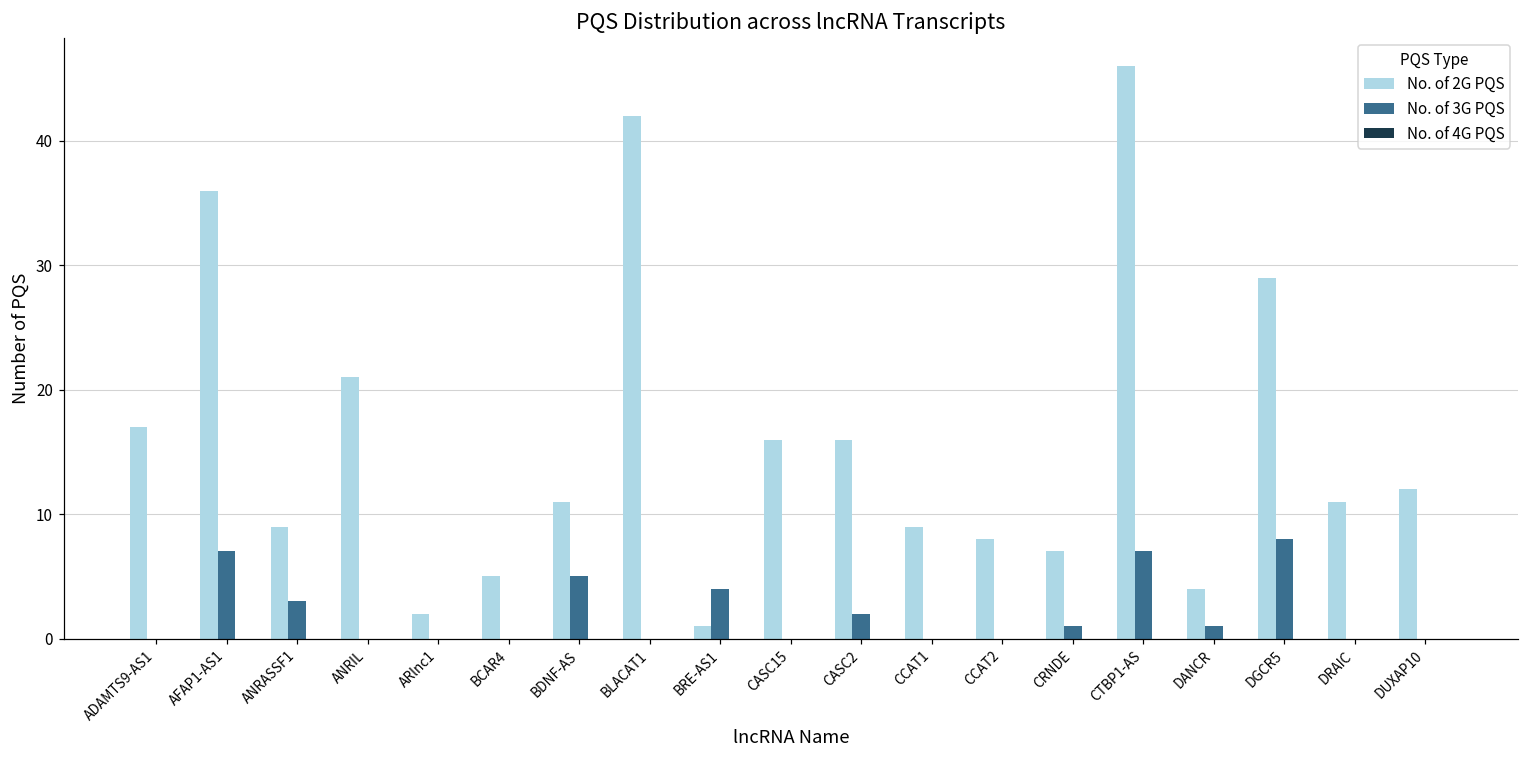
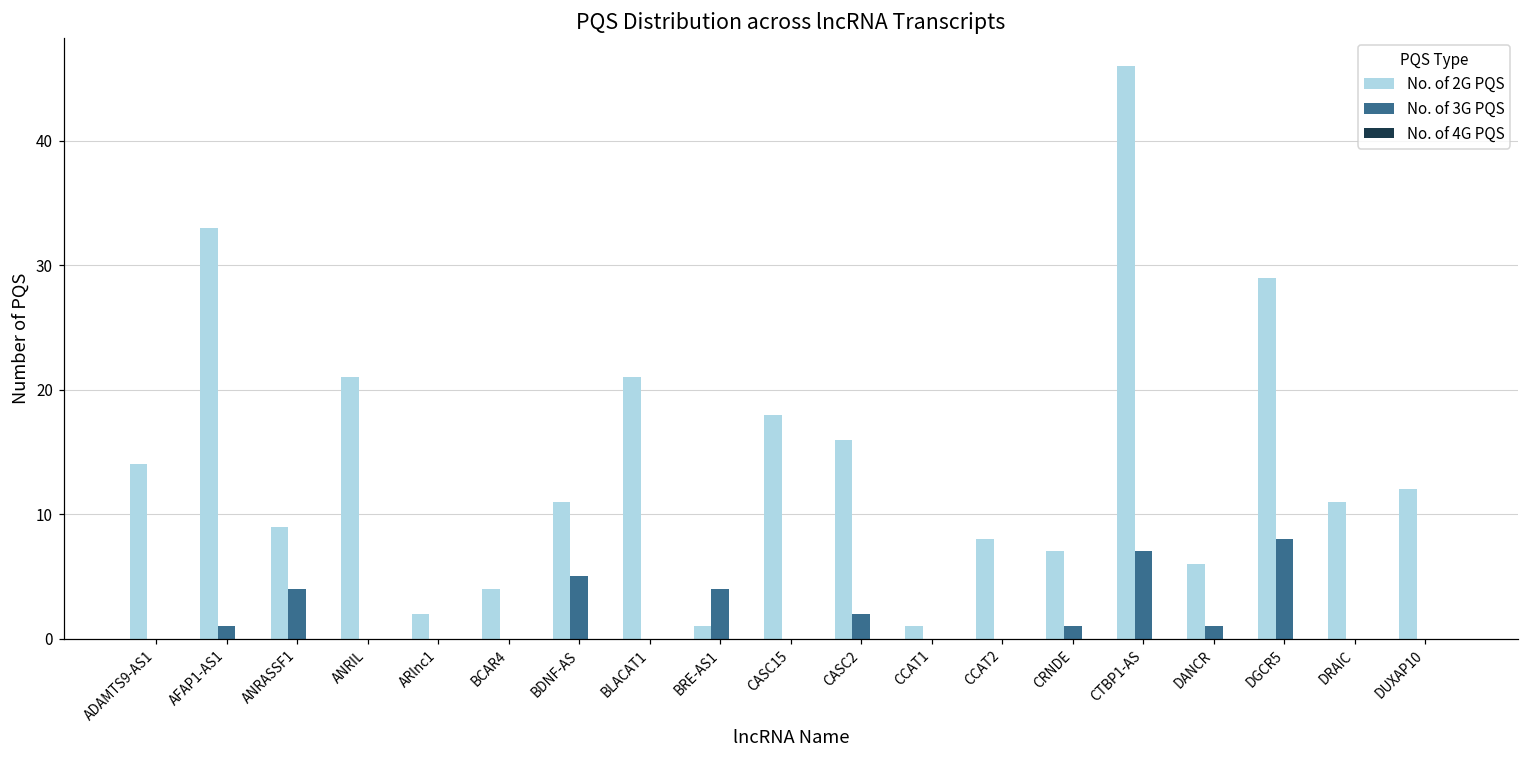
No. of 2G PQS, ADAMTS9-AS1: 17 -> 14
No. of 2G PQS, AFAP1-AS1: 36 -> 33
No. of 3G PQS, AFAP1-AS1: 7 -> 1
No. of 3G PQS, ANRASSF1: 3 -> 4
No. of 2G PQS, BCAR4: 5 -> 4
No. of 2G PQS, BLACAT1: 42 -> 21
No. of 2G PQS, CASC15: 16 -> 18
No. of 2G PQS, CCAT1: 9 -> 1
No. of 2G PQS, DANCR: 4 -> 6
